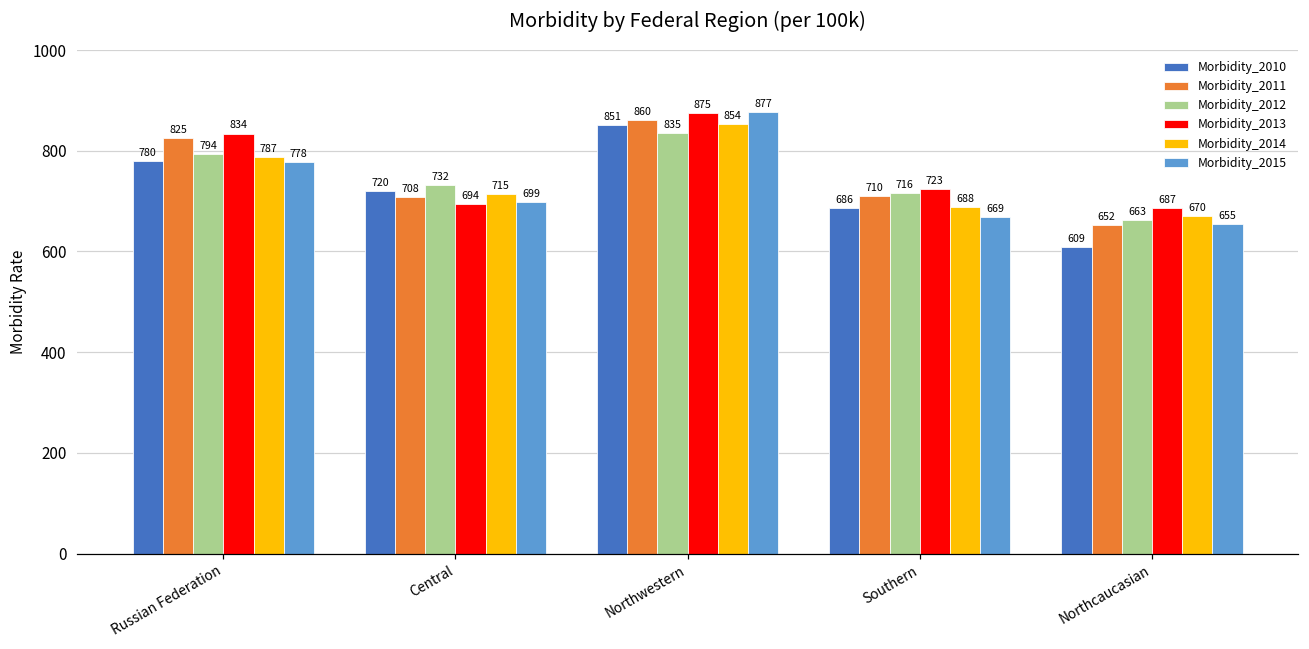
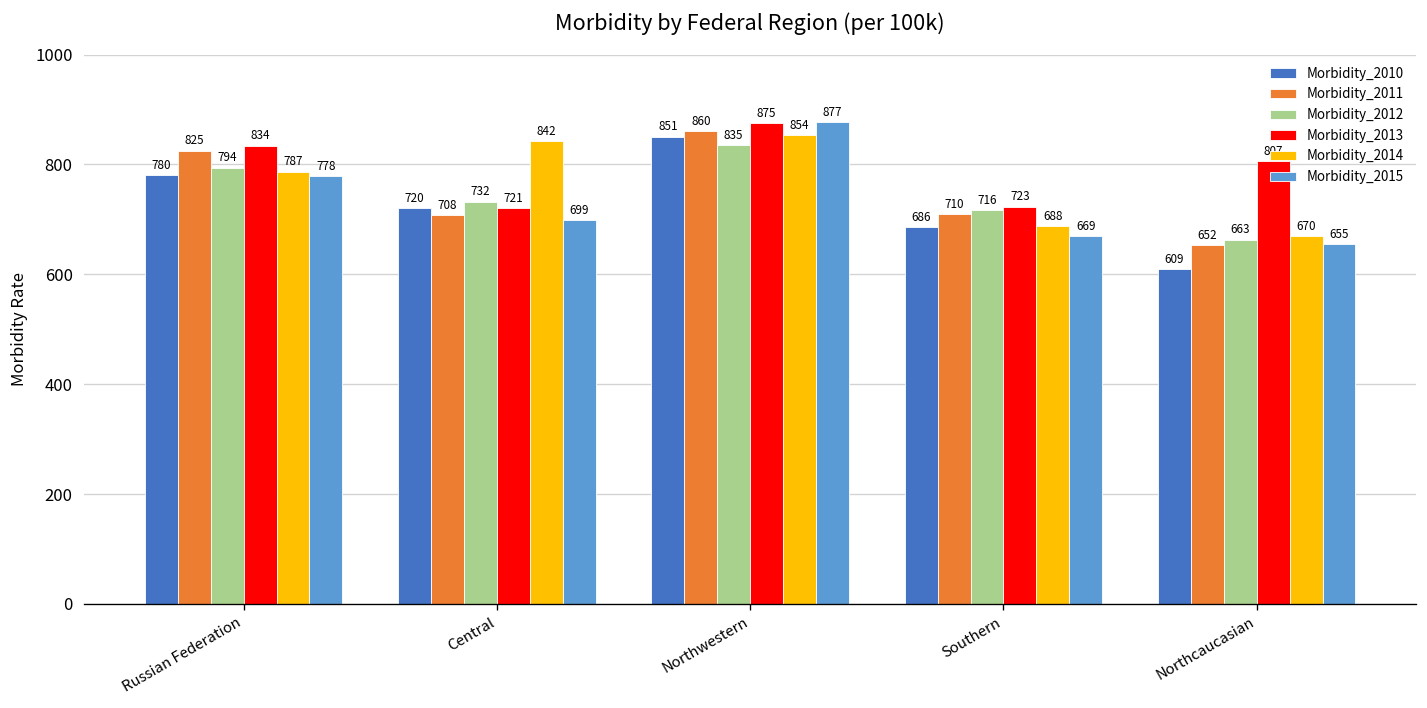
Morbidity_2013, Central: 694 -> 721
Morbidity_2014, Central: 715 -> 842
Morbidity_2013, Northcaucasian: 687 -> 807
